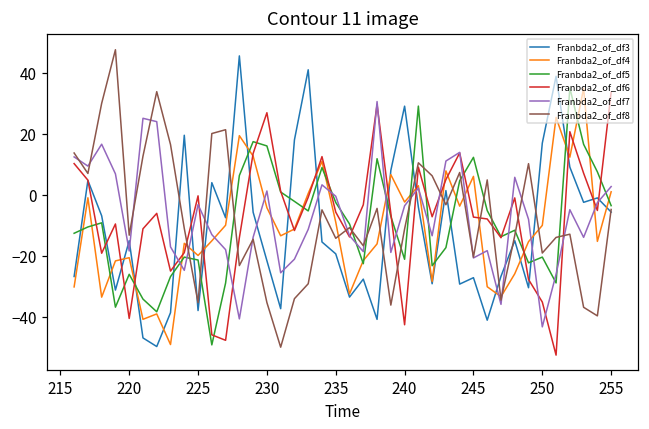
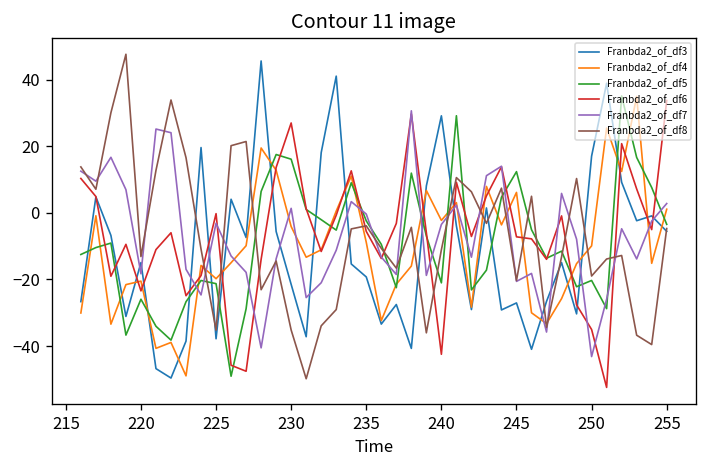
Franbda2_of_df6, 220: -40 -> -23
Franbda2_of_df8, 235: -14 -> -4
